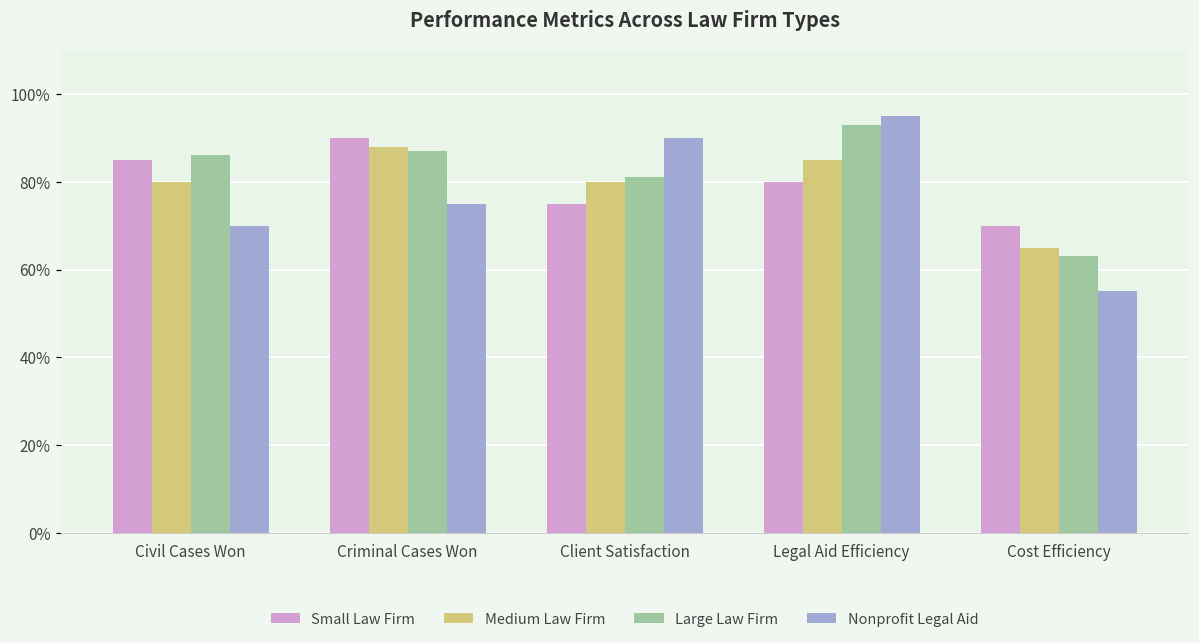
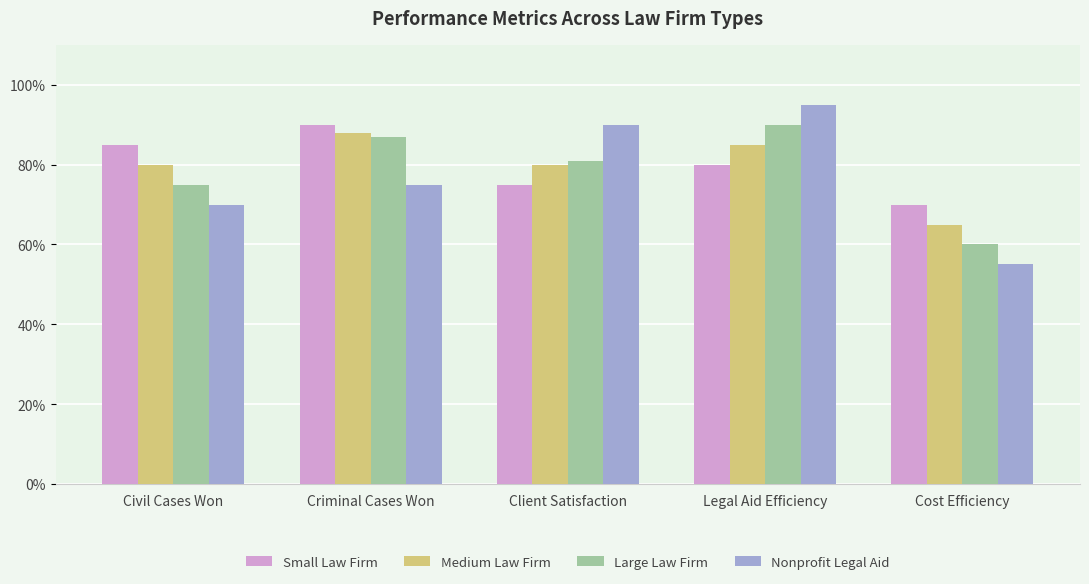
Large Law Firm, Civil Cases Won: 86% -> 75%
Large Law Firm, Legal Aid Efficiency: 93% -> 90%
Large Law Firm, Cost Efficiency: 63% -> 60%
